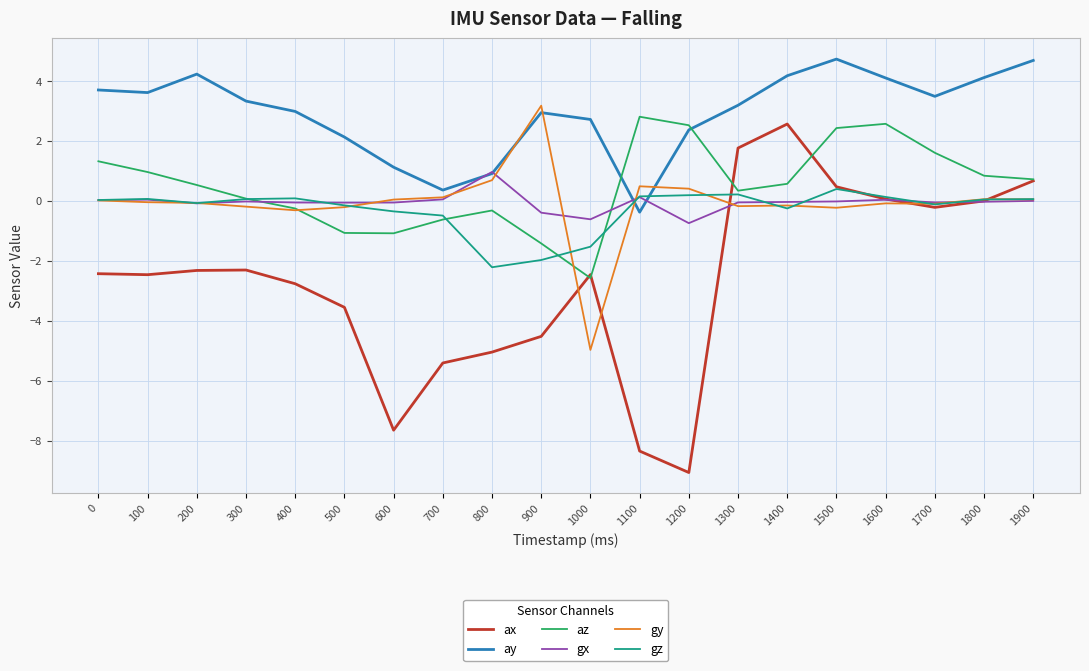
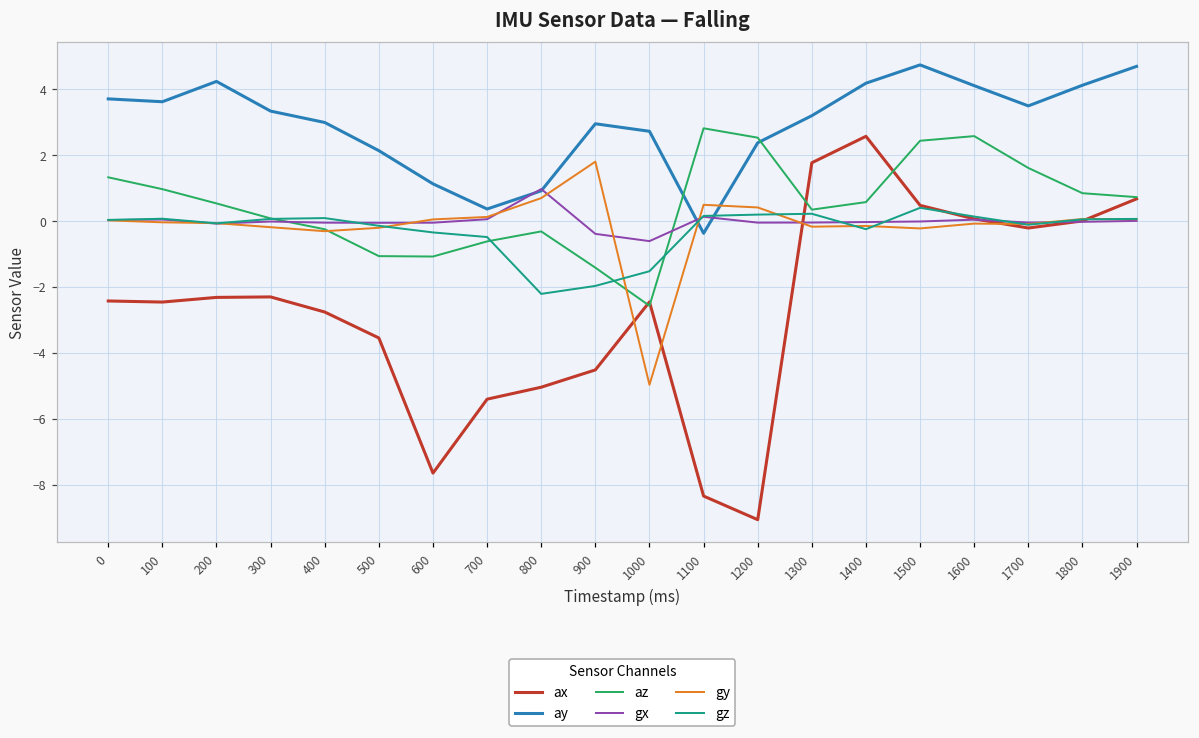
gy, 900: 3.2 -> 1.8
gx, 1200: -0.7 -> -0.1
